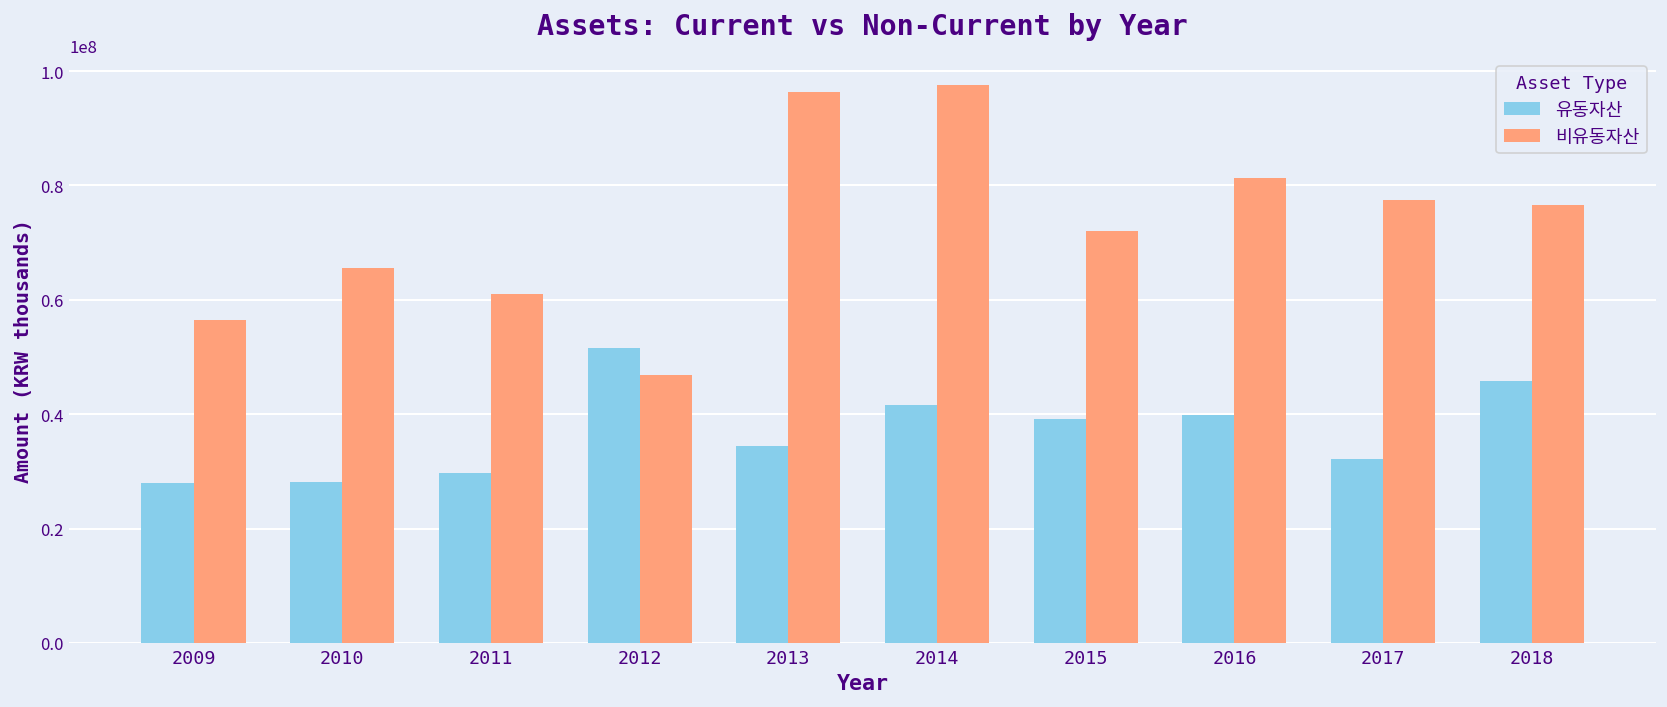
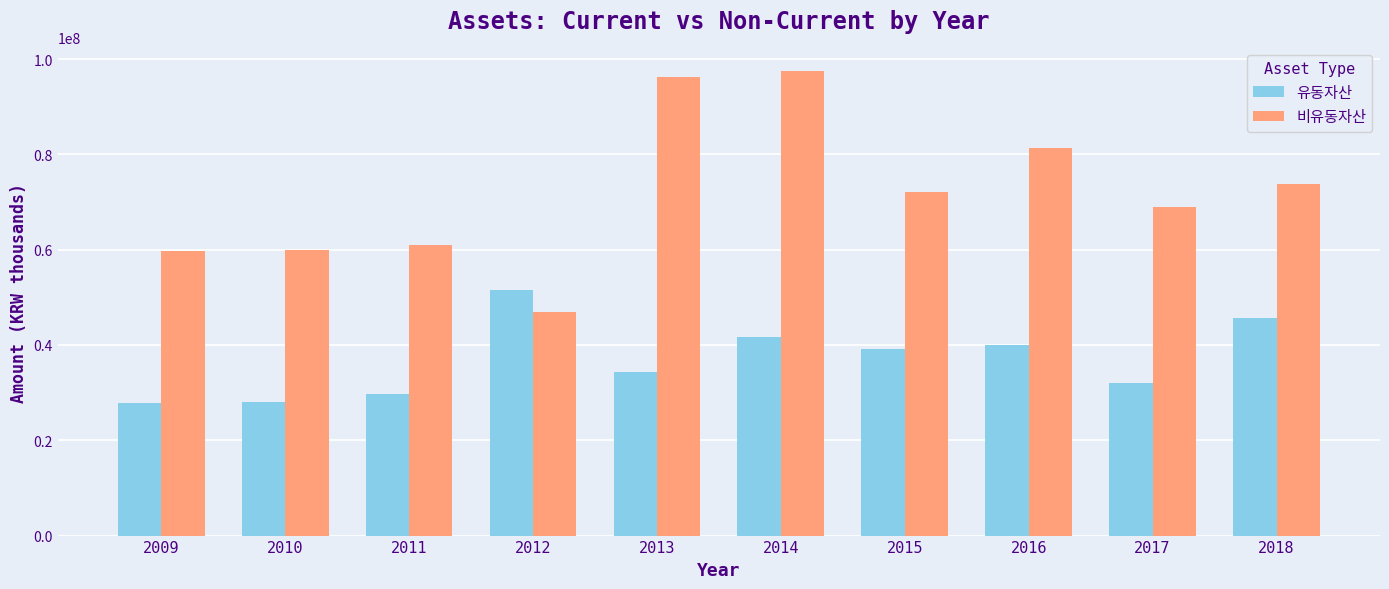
비유동자산, 2009: 56000000 -> 60000000
비유동자산, 2010: 66000000 -> 60000000
비유동자산, 2017: 77000000 -> 69000000
비유동자산, 2018: 77000000 -> 74000000
